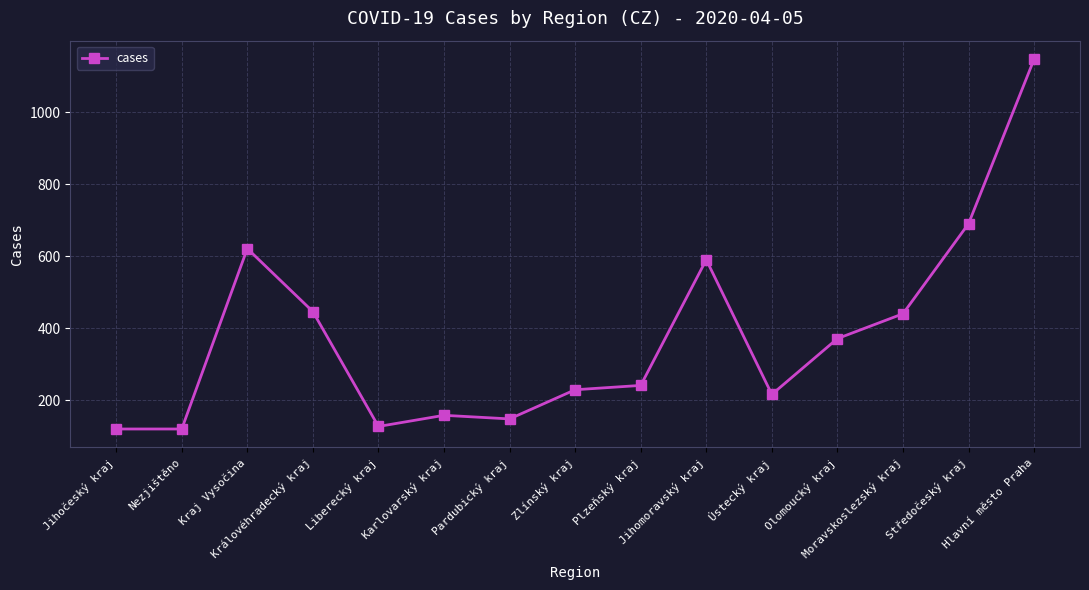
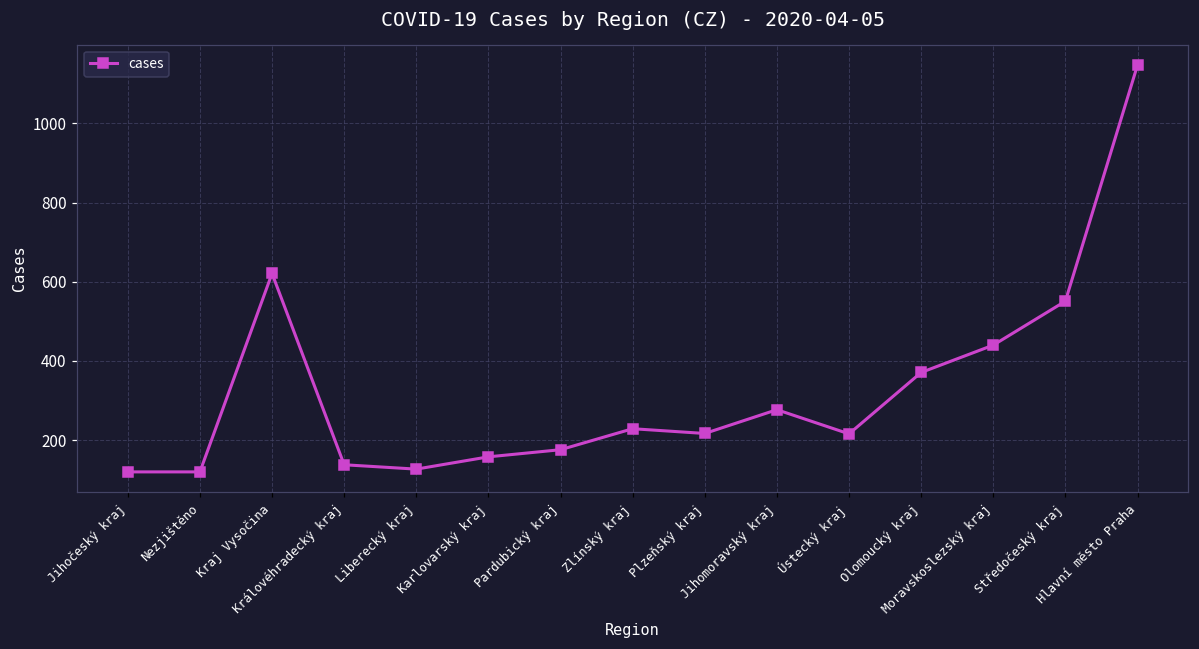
Královéhradecký kraj: 450 -> 140
Pardubický kraj: 150 -> 180
Plzeňský kraj: 240 -> 220
Jihomoravský kraj: 590 -> 280
Středočeský kraj: 690 -> 550
